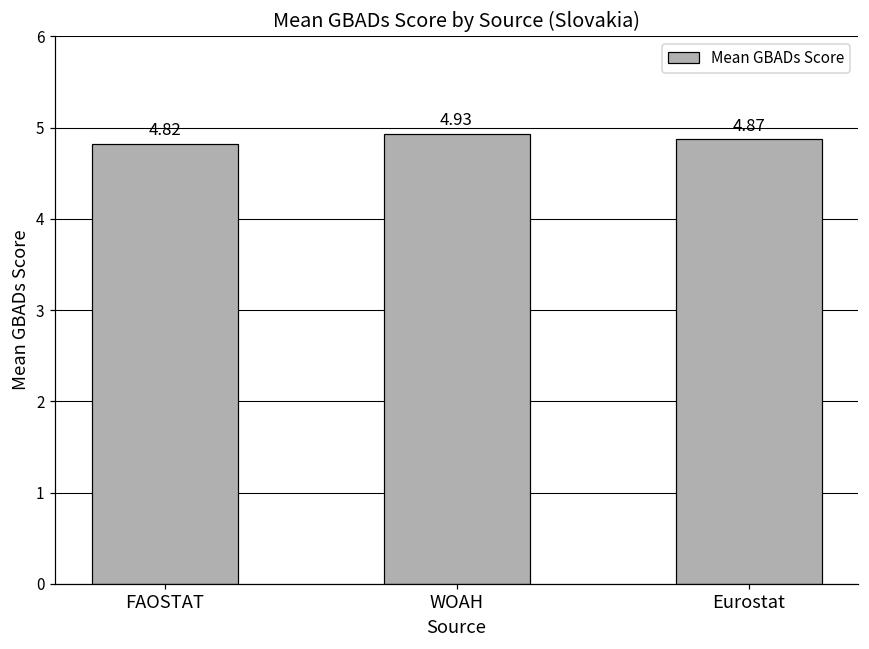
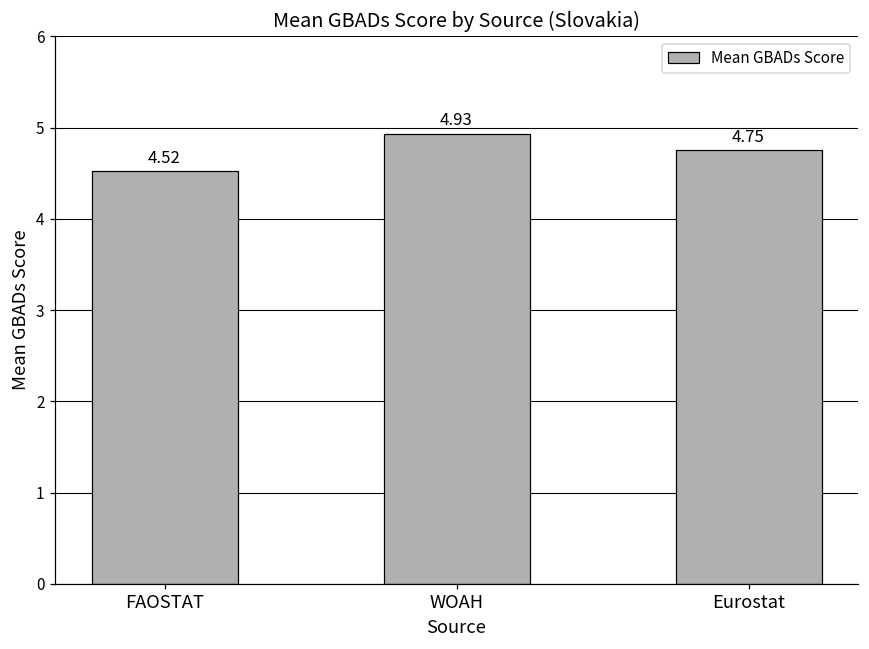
FAOSTAT: 4.82 -> 4.52
Eurostat: 4.87 -> 4.75
